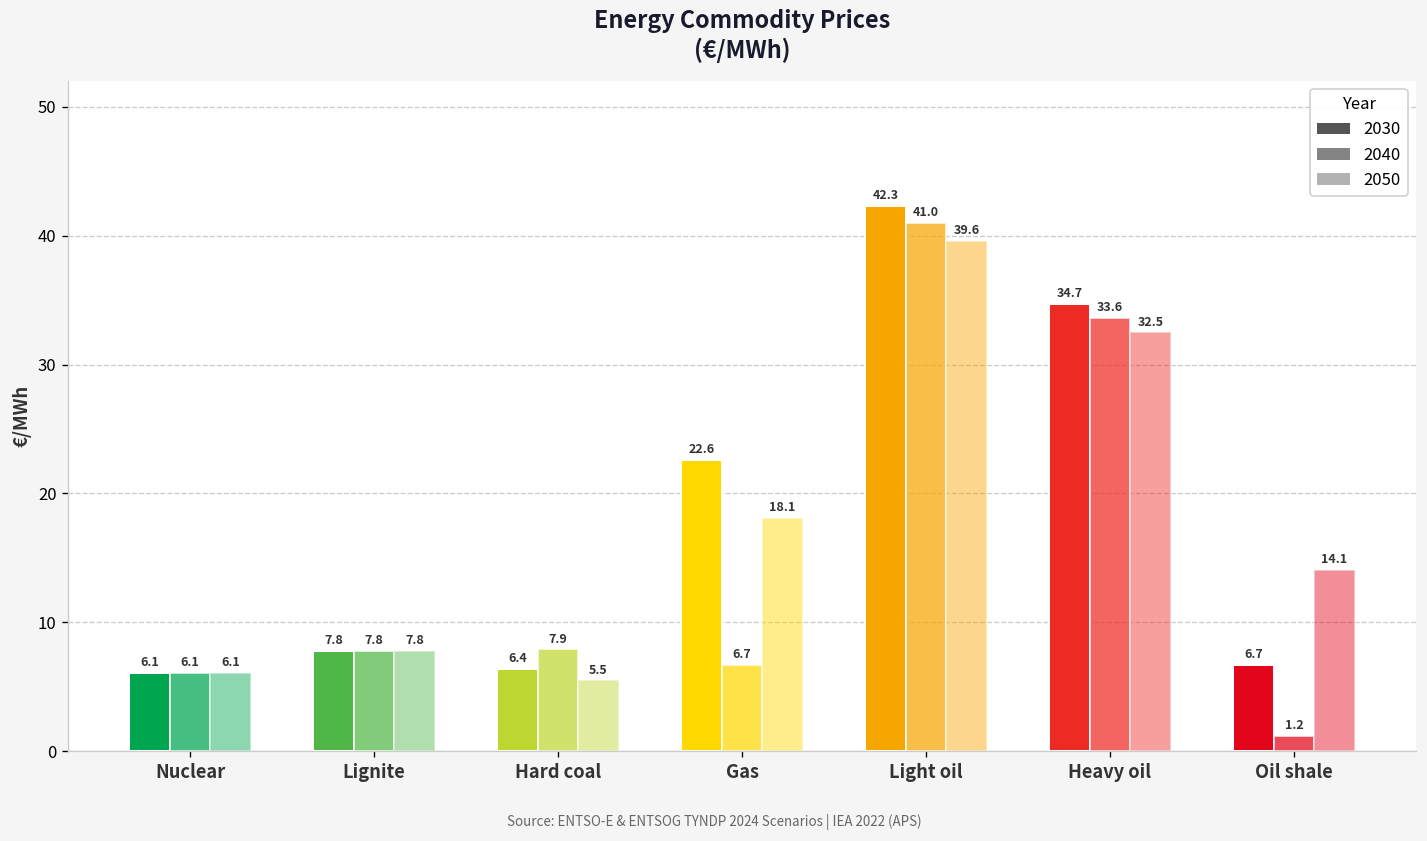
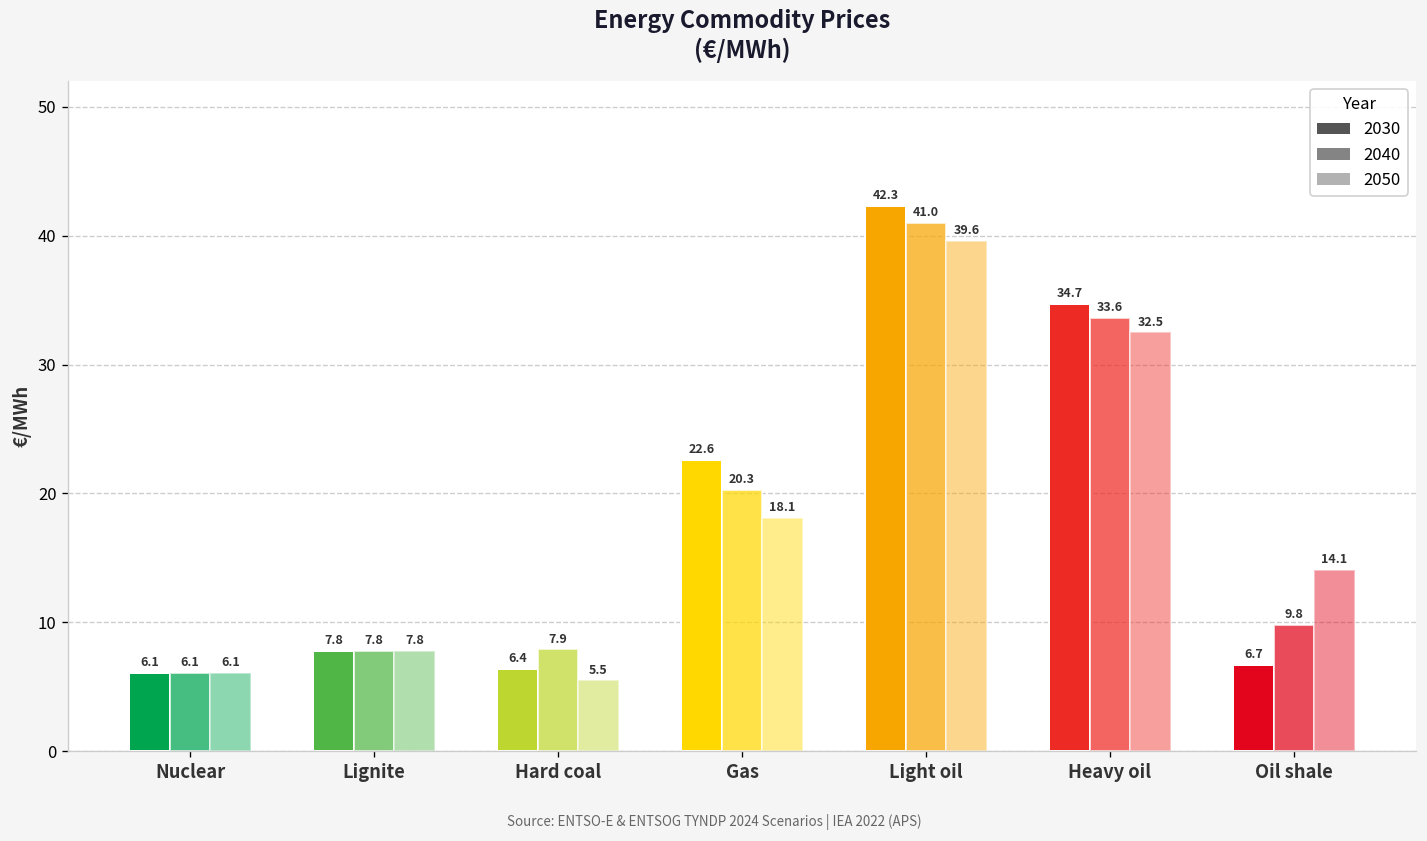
Gas: 6.7 -> 20.3
Oil shale: 1.2 -> 9.8
